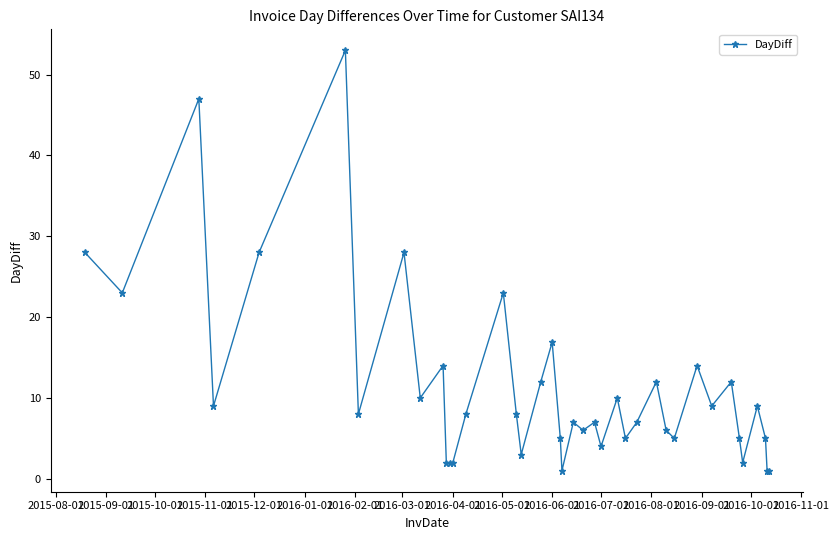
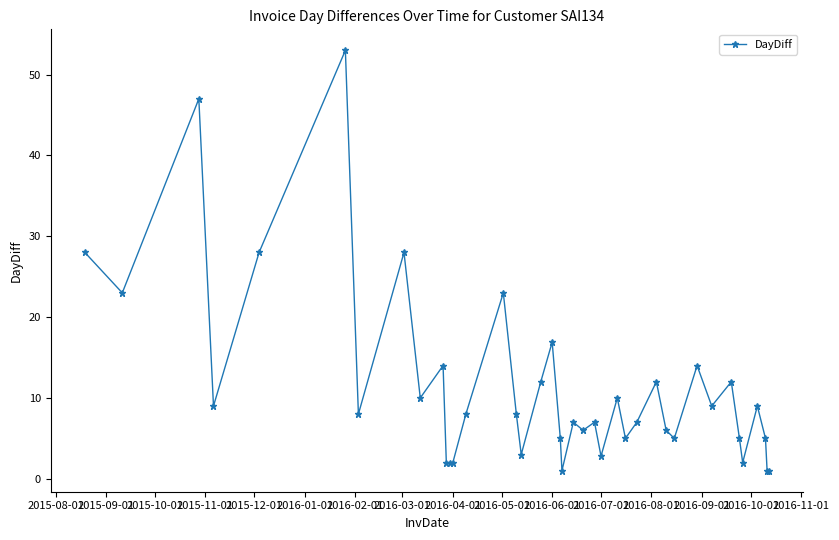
2016-07-01: 4 -> 3
